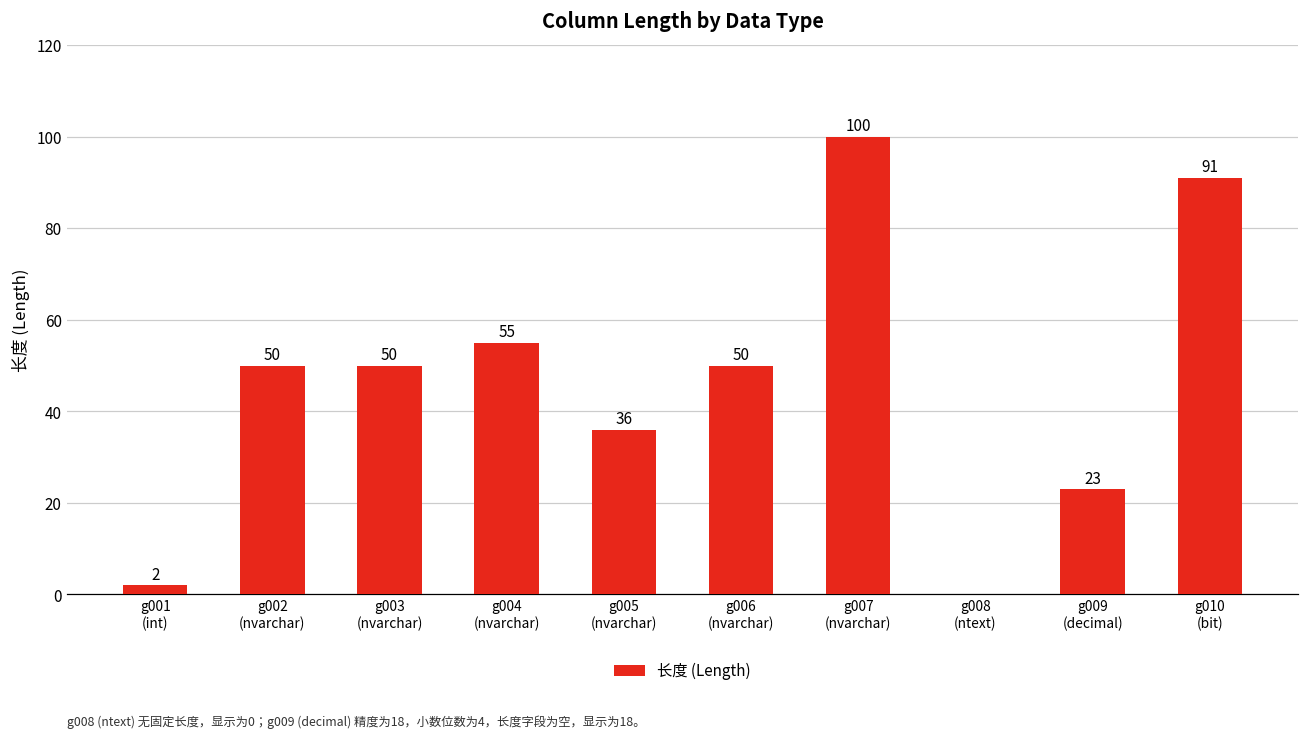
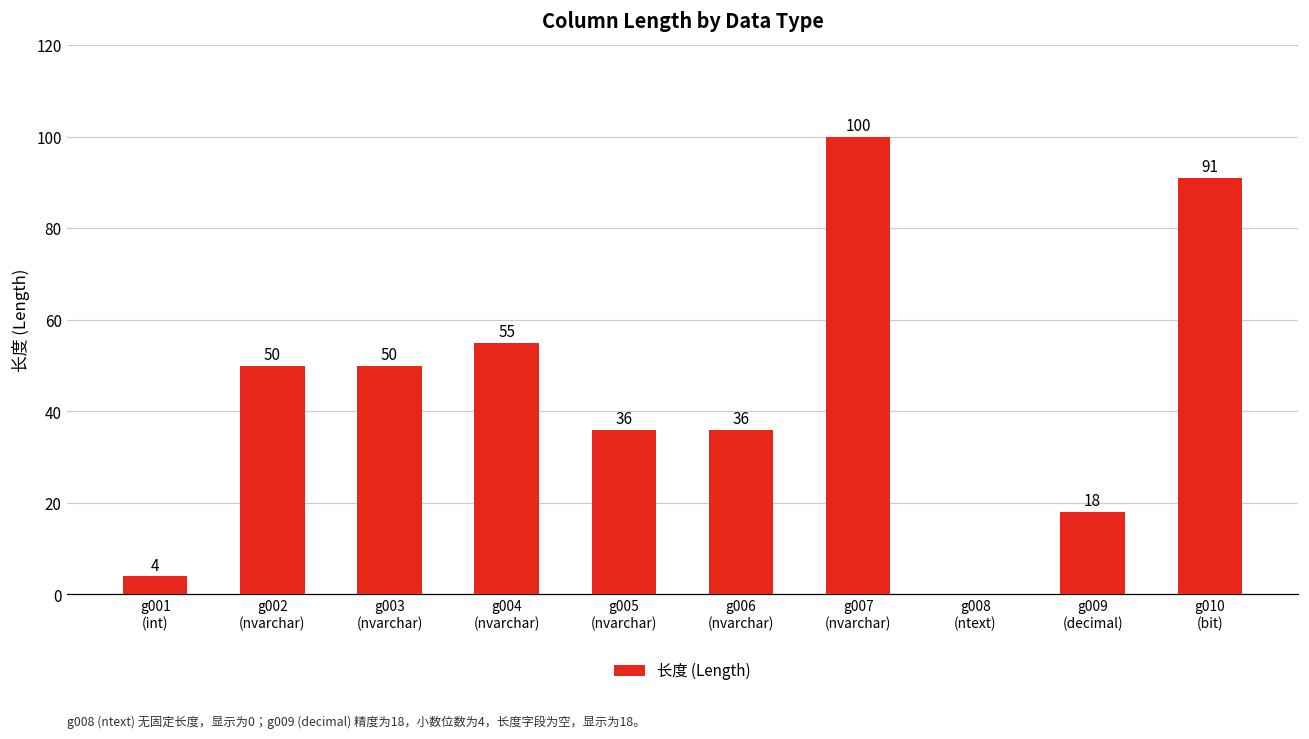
g001 (int): 2 -> 4
g006 (nvarchar): 50 -> 36
g009 (decimal): 23 -> 18
